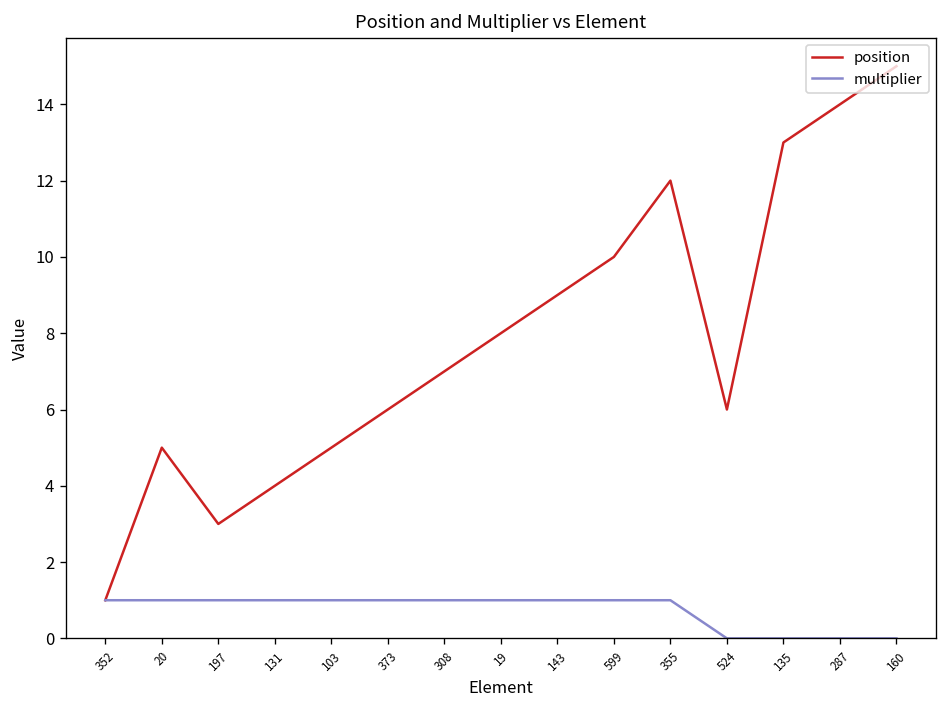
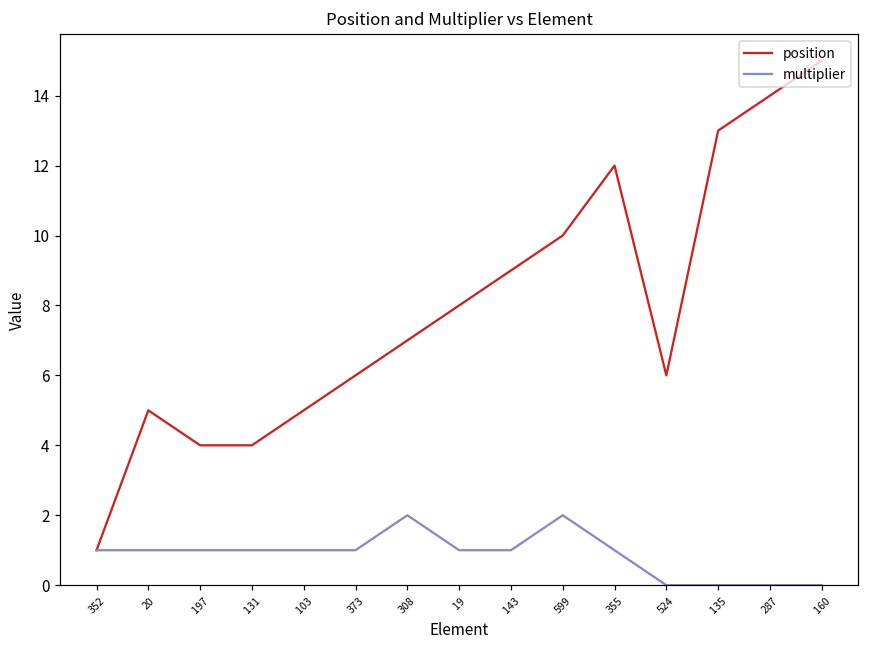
position, 197: 3 -> 4
multiplier, 308: 1 -> 2
multiplier, 599: 1 -> 2
